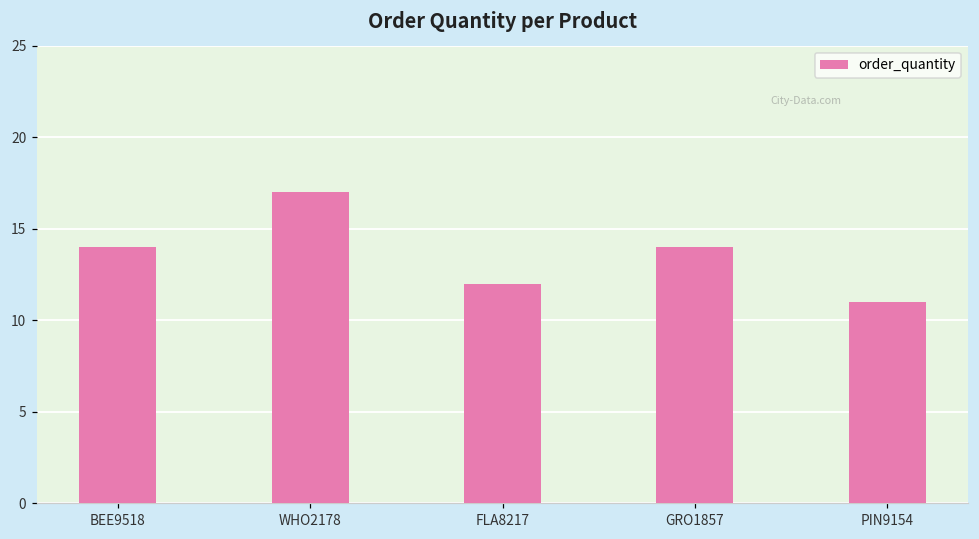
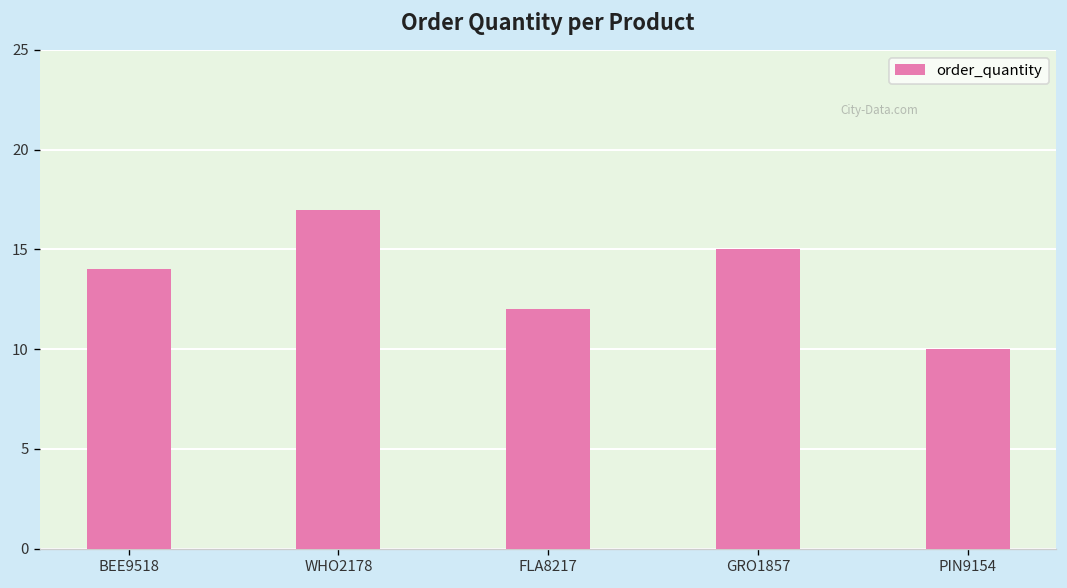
GRO1857: 14 -> 15
PIN9154: 11 -> 10
